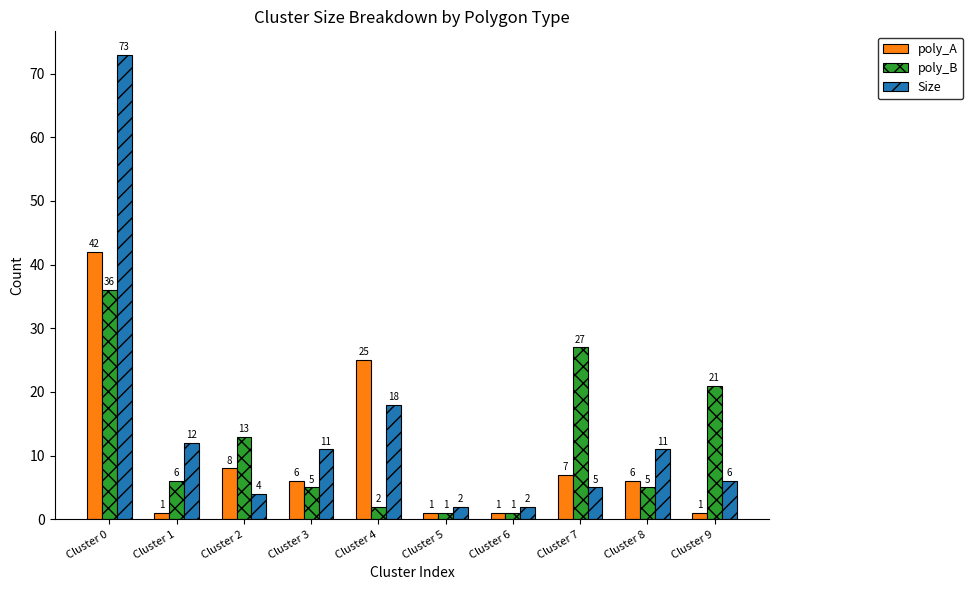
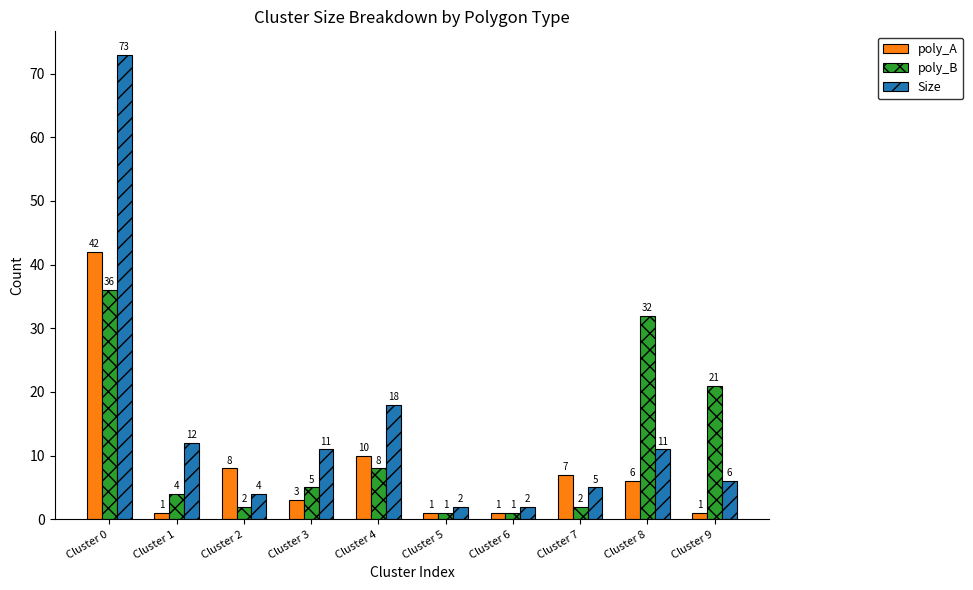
poly_B, Cluster 1: 6 -> 4
poly_B, Cluster 2: 13 -> 2
poly_A, Cluster 3: 6 -> 3
poly_A, Cluster 4: 25 -> 10
poly_B, Cluster 4: 2 -> 8
poly_B, Cluster 7: 27 -> 2
poly_B, Cluster 8: 5 -> 32
